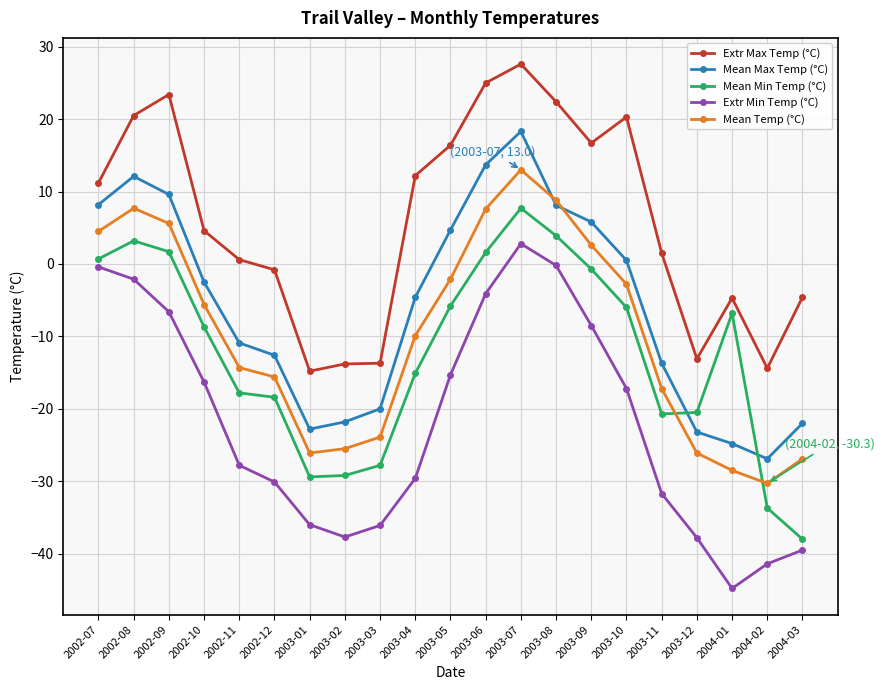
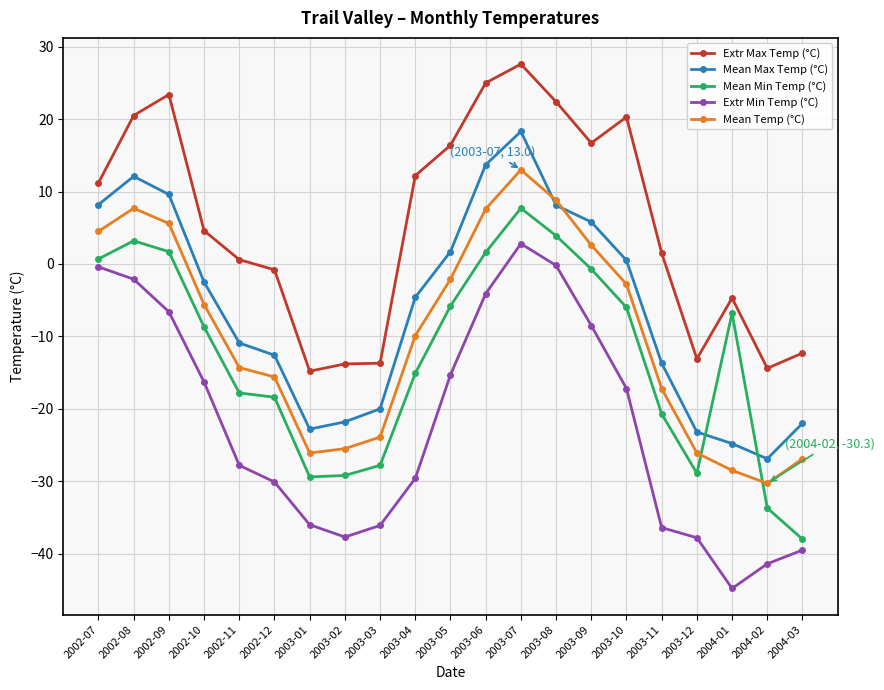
Mean Max Temp (°C), 2003-05: 5 -> 2
Extr Min Temp (°C), 2003-11: -32 -> -36
Mean Min Temp (°C), 2003-12: -21 -> -29
Extr Max Temp (°C), 2004-03: -5 -> -12
